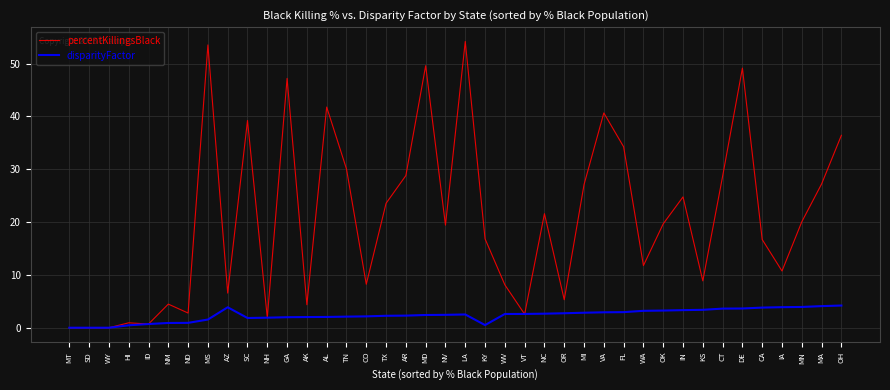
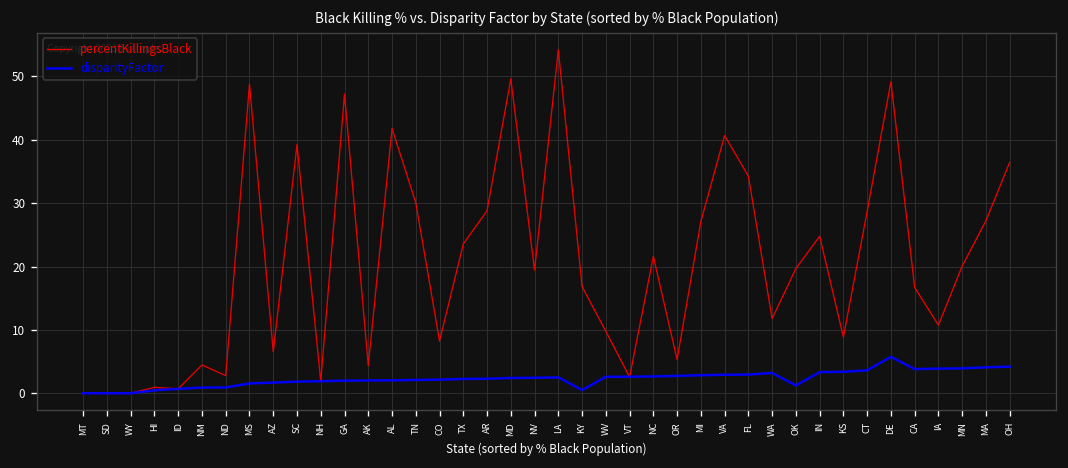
percentKillingsBlack, MS: 54 -> 49
disparityFactor, AZ: 4 -> 2
percentKillingsBlack, WV: 8 -> 10
disparityFactor, OK: 3 -> 1
disparityFactor, DE: 4 -> 6
